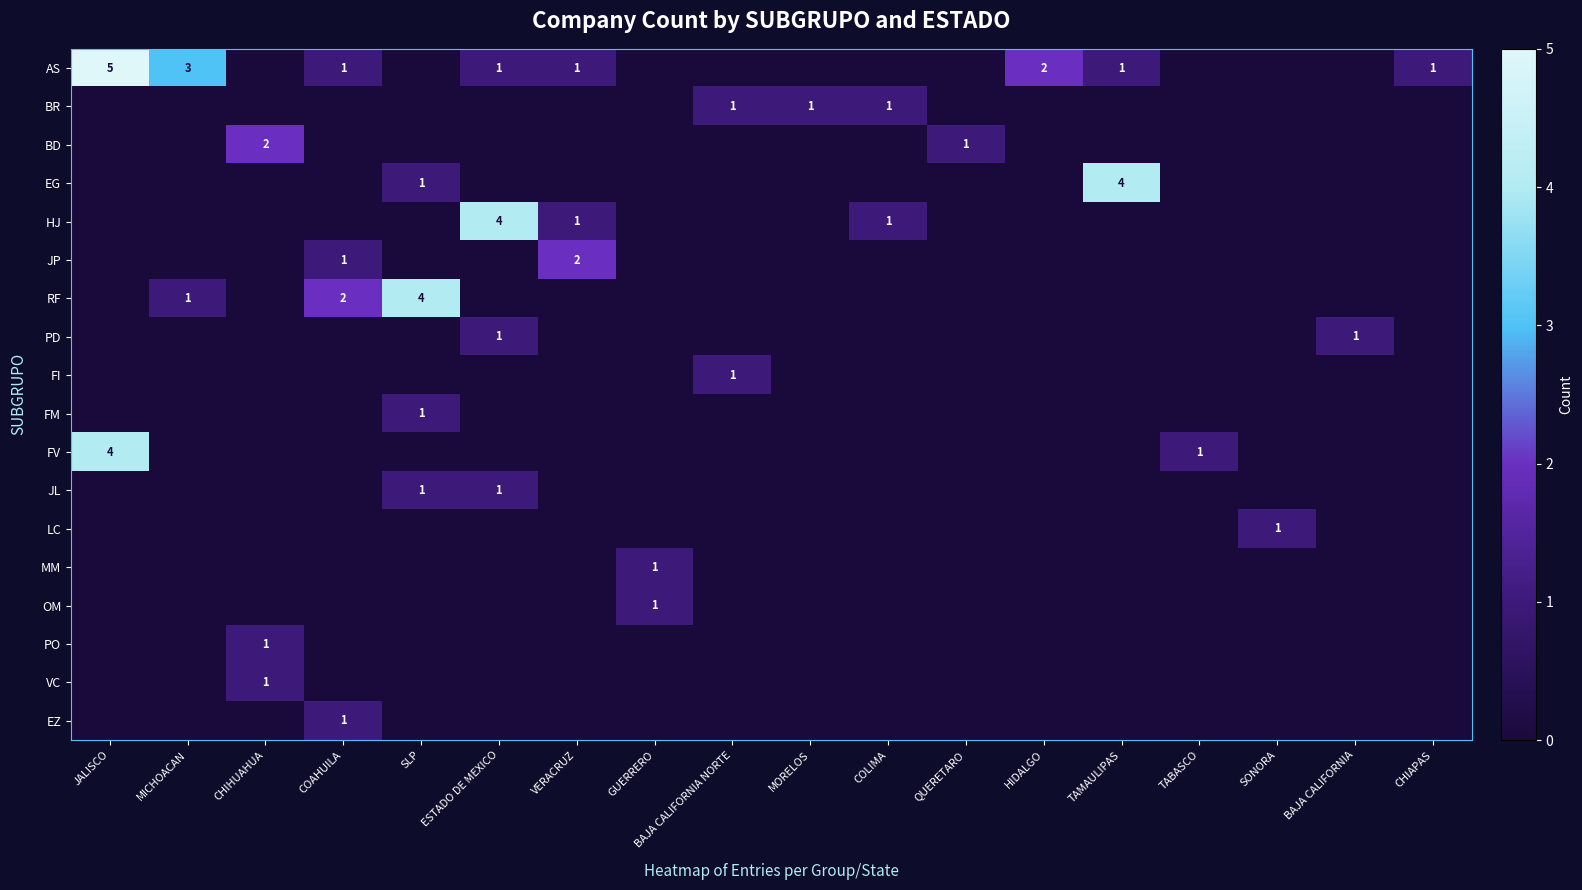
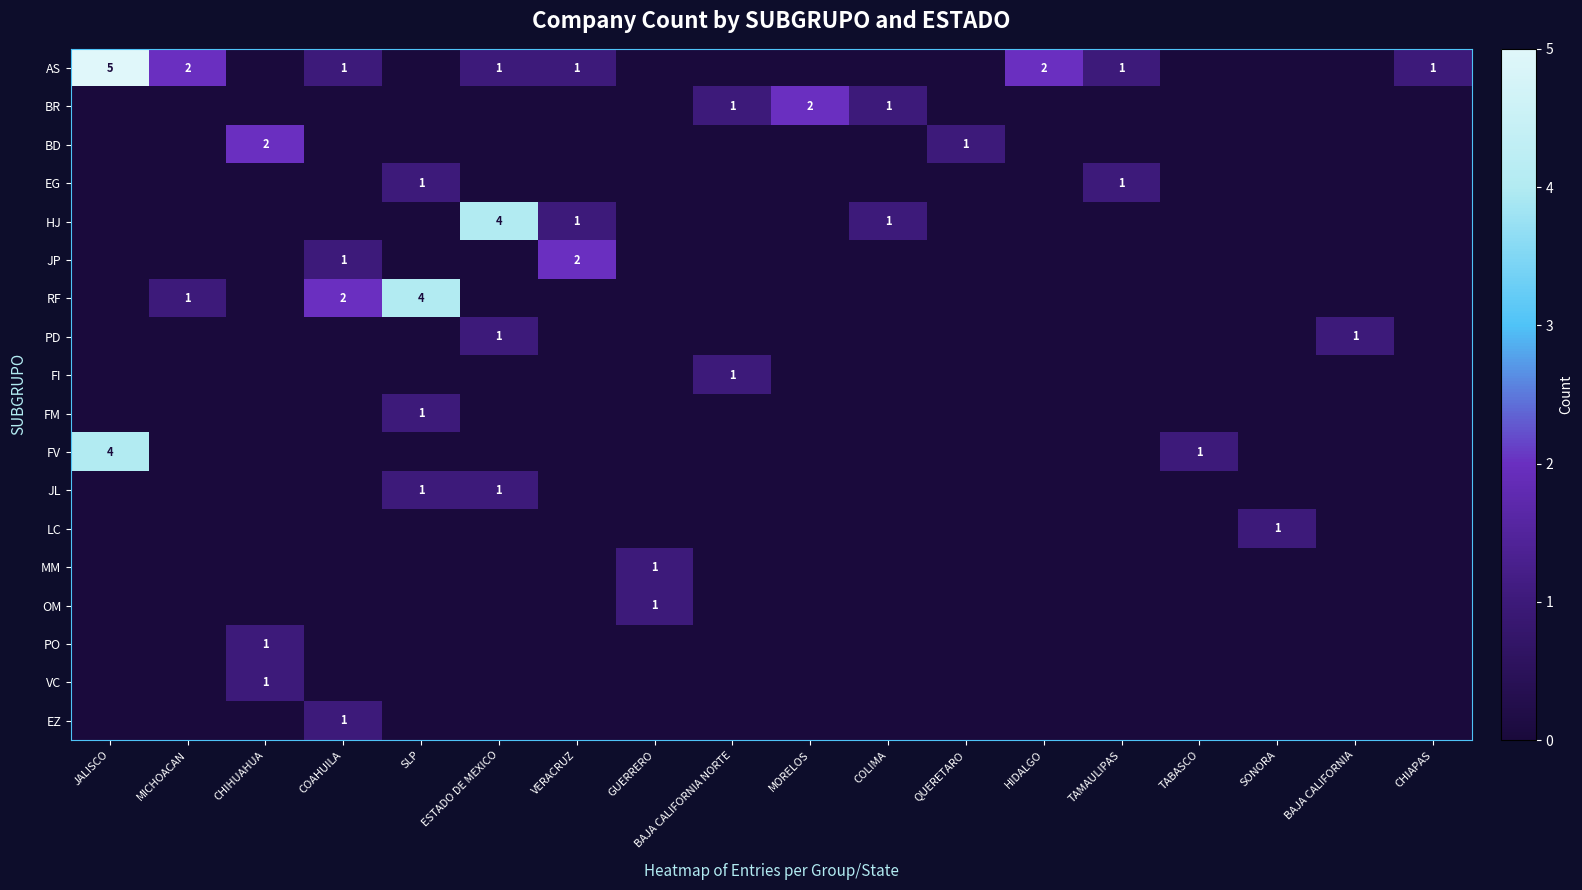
AS, MICHOACAN: 3 -> 2
BR, MORELOS: 1 -> 2
EG, TAMAULIPAS: 4 -> 1
